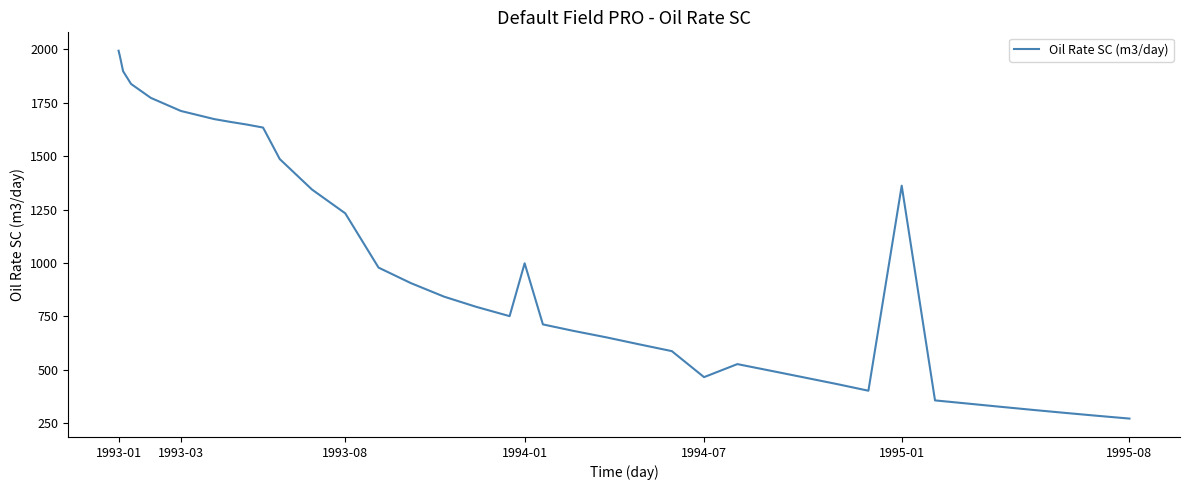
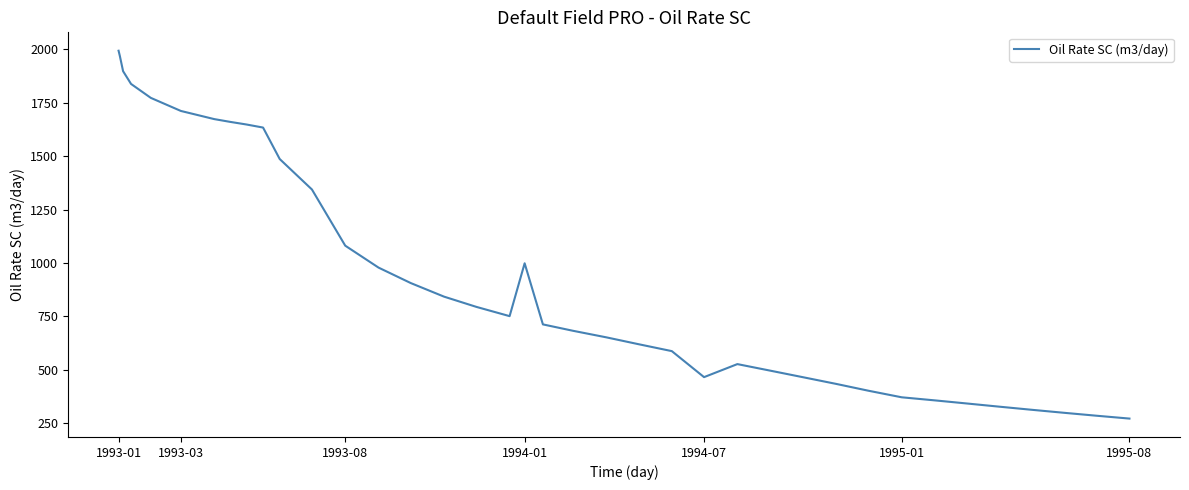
1993-08: 1230 -> 1080
1995-01: 1360 -> 370
